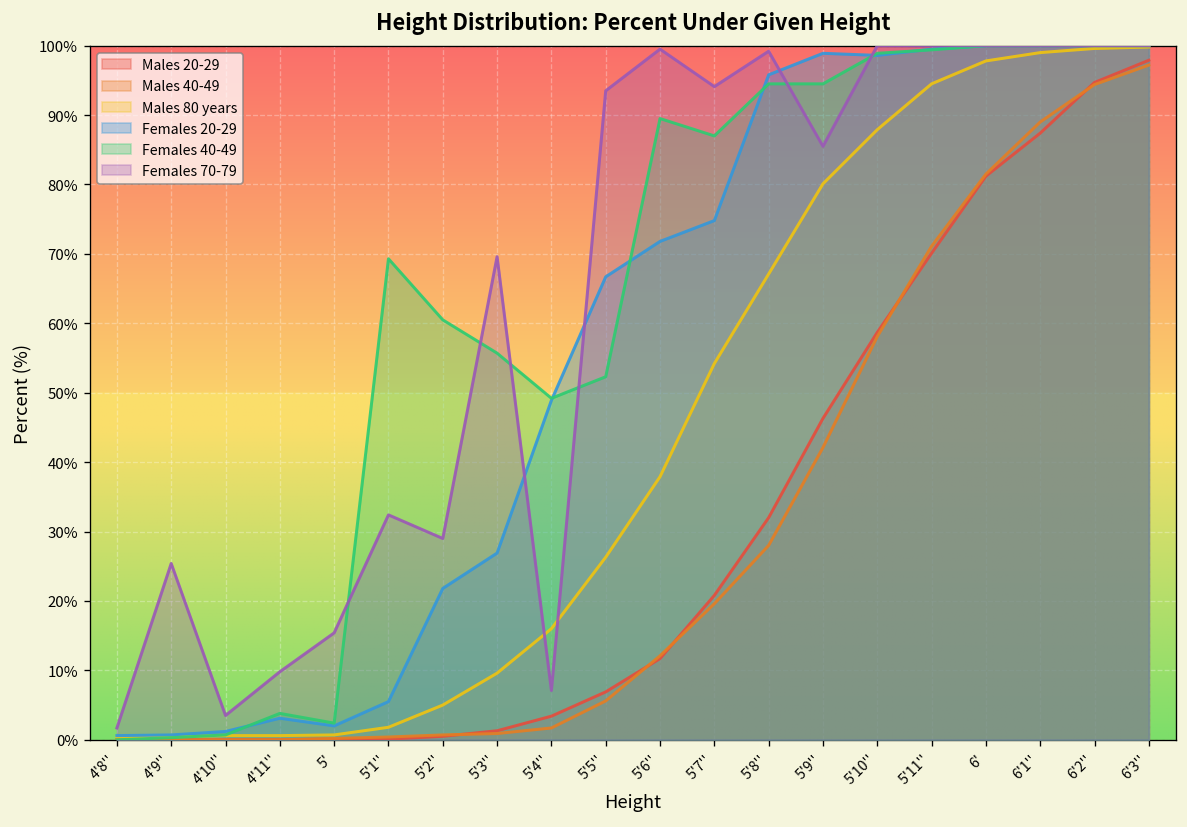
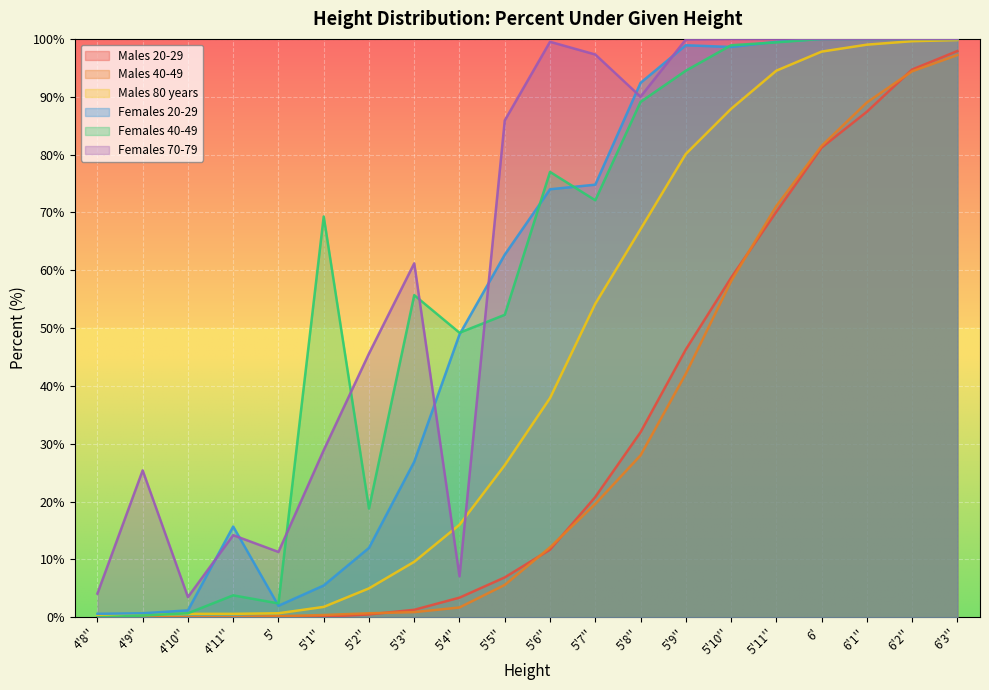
Females 70-79, 4'8'': 2% -> 4%
Females 20-29, 4'11'': 3% -> 16%
Females 70-79, 4'11'': 10% -> 14%
Females 70-79, 5': 15% -> 11%
Females 70-79, 5'1'': 32% -> 29%
Females 20-29, 5'2'': 22% -> 12%
Females 40-49, 5'2'': 61% -> 19%
Females 70-79, 5'2'': 29% -> 46%
Females 70-79, 5'3'': 70% -> 61%
Females 20-29, 5'5'': 67% -> 63%
Females 70-79, 5'5'': 94% -> 86%
Females 20-29, 5'6'': 72% -> 74%
Females 40-49, 5'6'': 90% -> 77%
Females 40-49, 5'7'': 87% -> 72%
Females 70-79, 5'7'': 94% -> 97%
Females 20-29, 5'8'': 96% -> 92%
Females 40-49, 5'8'': 95% -> 89%
Females 70-79, 5'8'': 99% -> 90%
Females 70-79, 5'9'': 86% -> 100%
